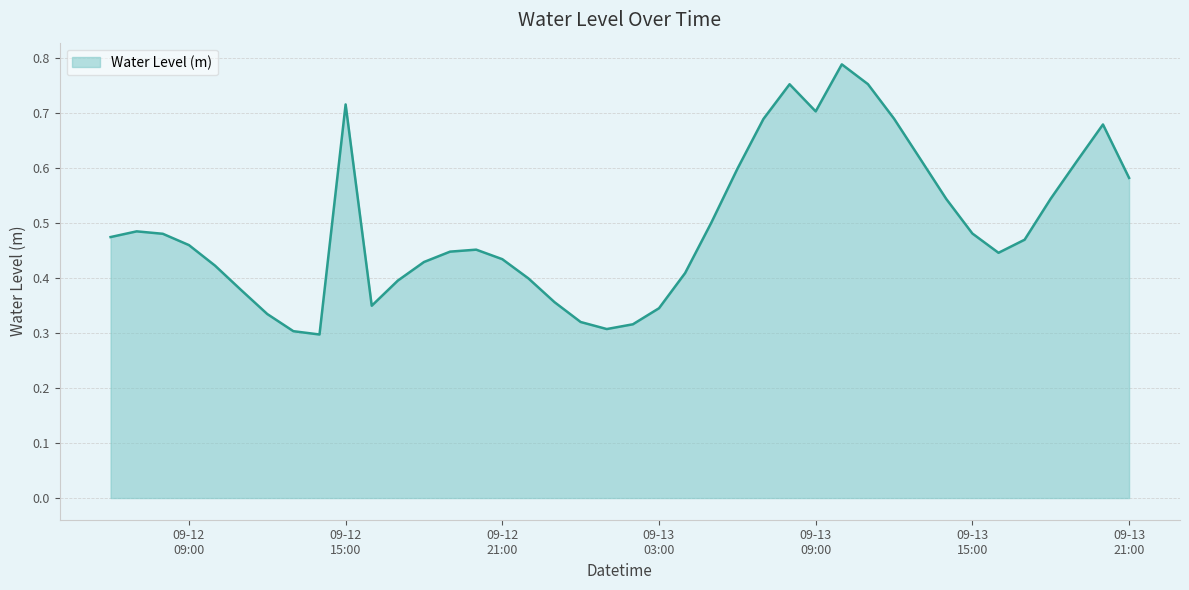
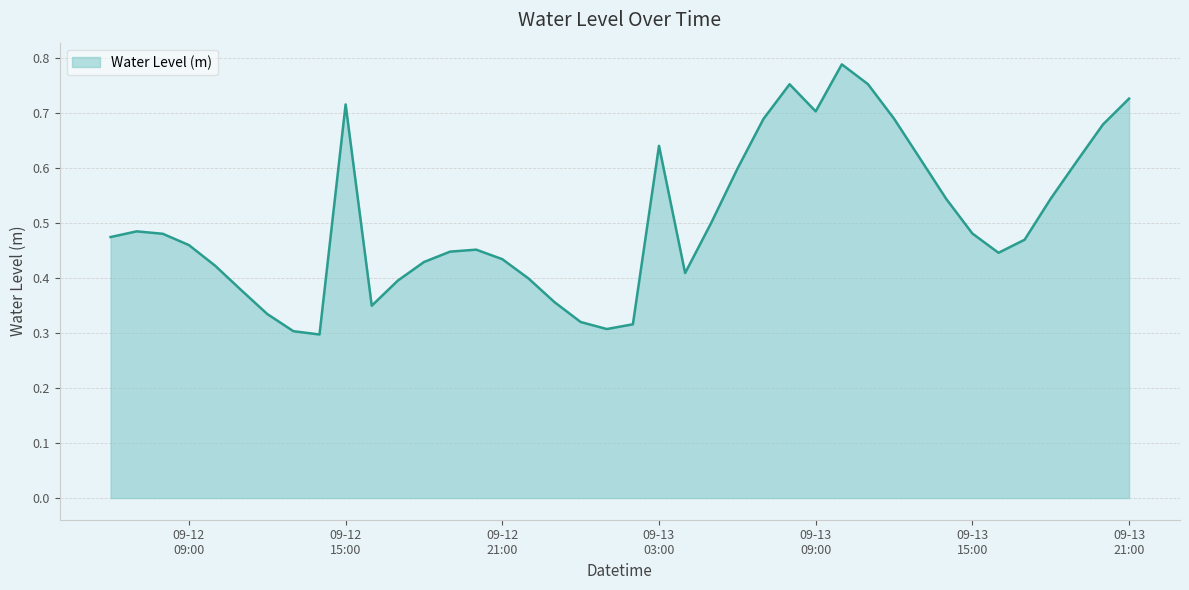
09-13 03:00: 0.35 -> 0.64
09-13 21:00: 0.58 -> 0.73
